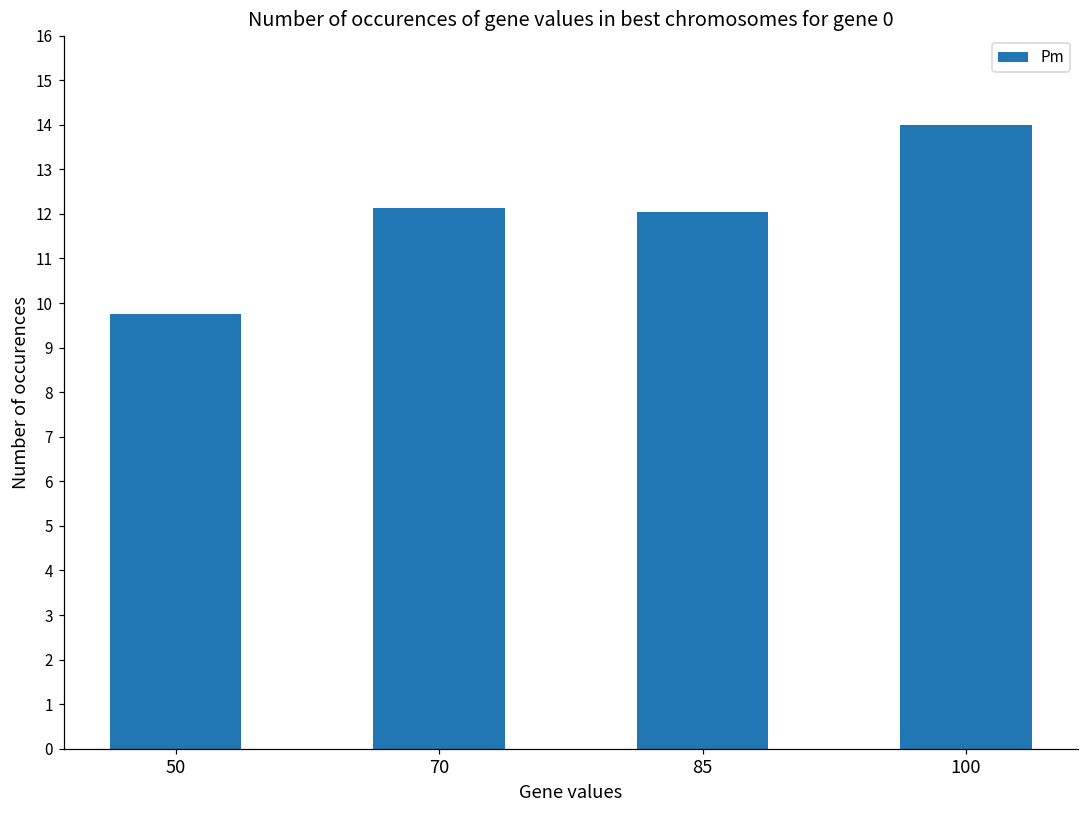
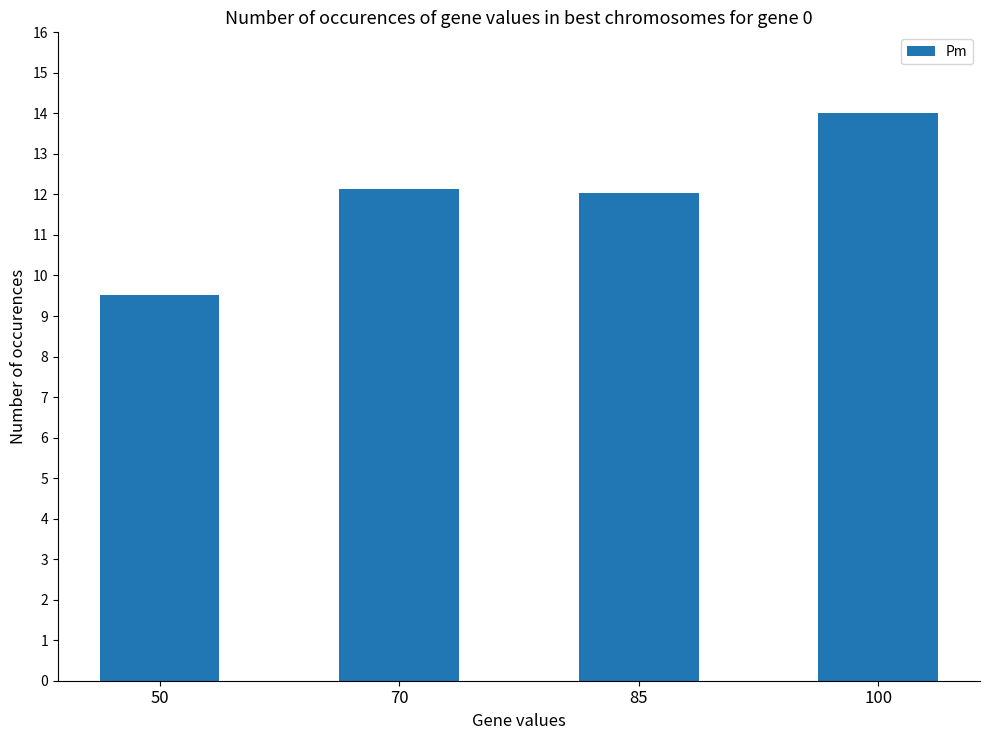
50: 9.8 -> 9.5
